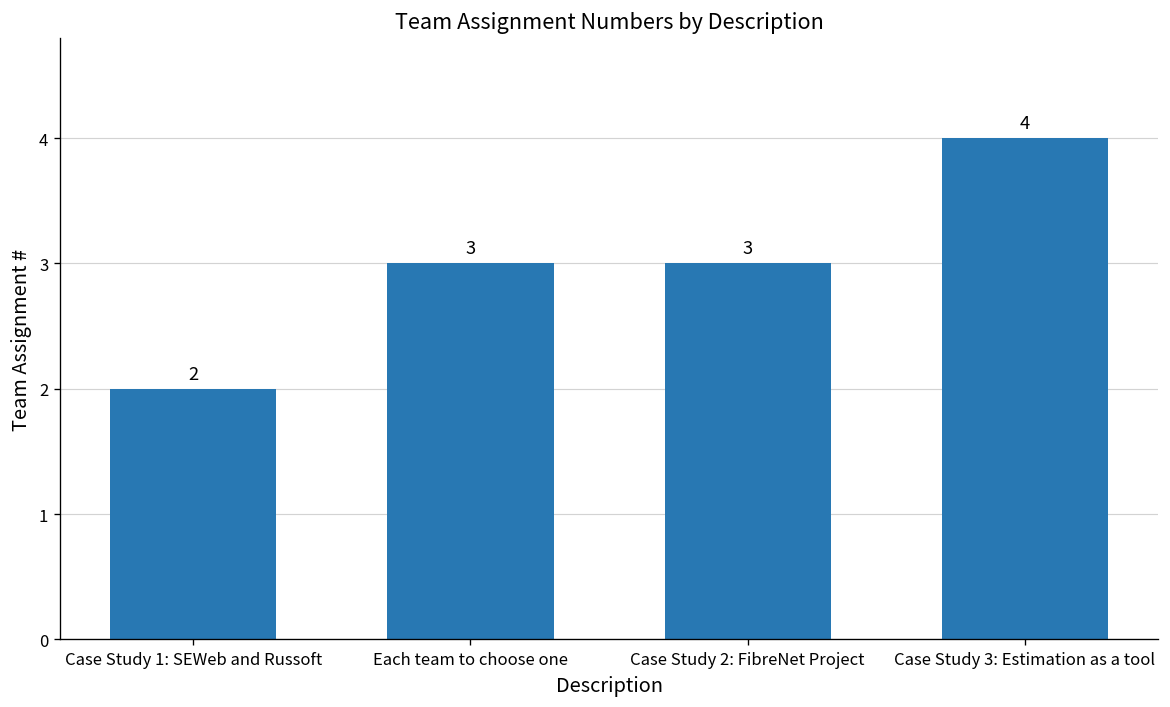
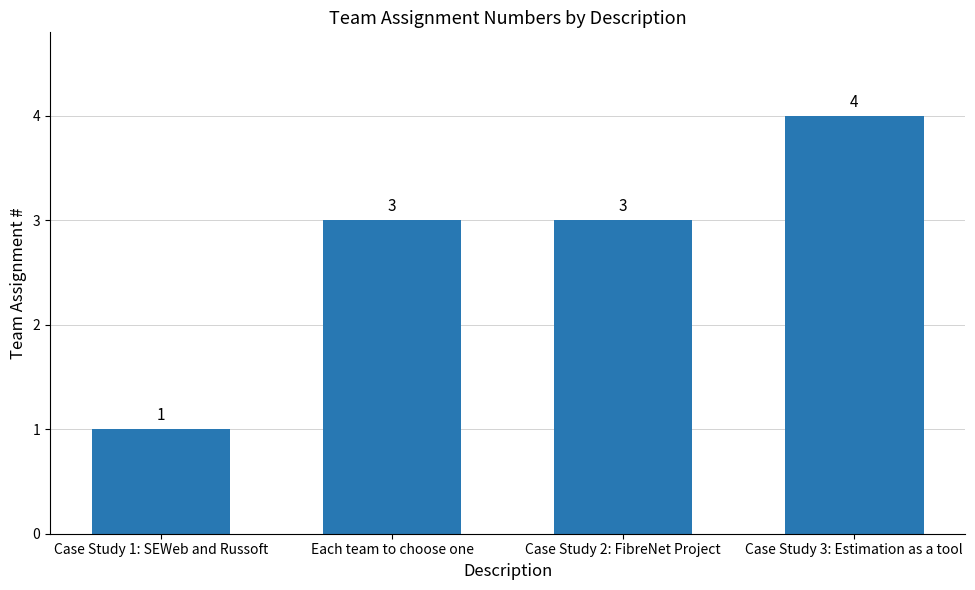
Case Study 1: SEWeb and Russoft: 2 -> 1
